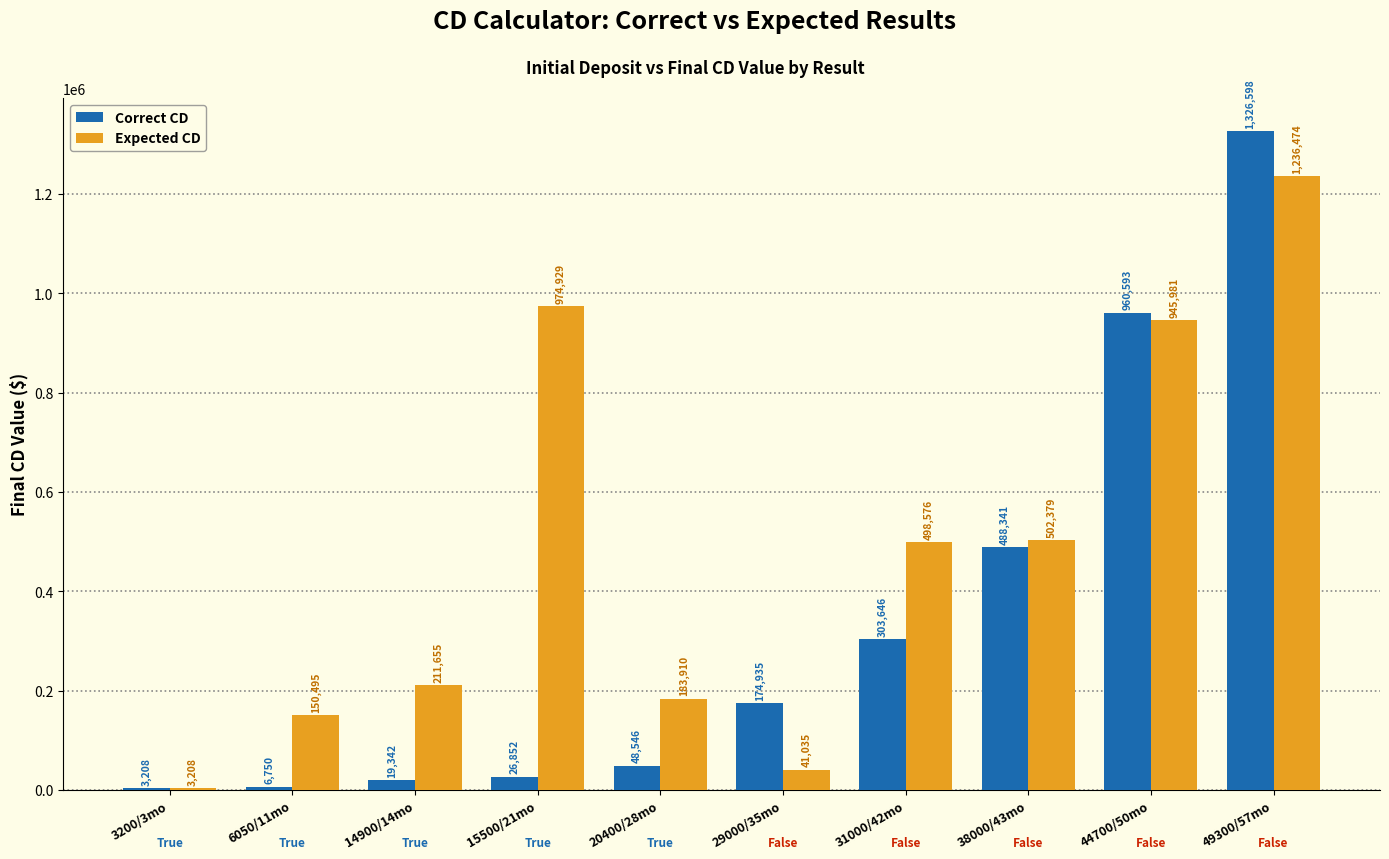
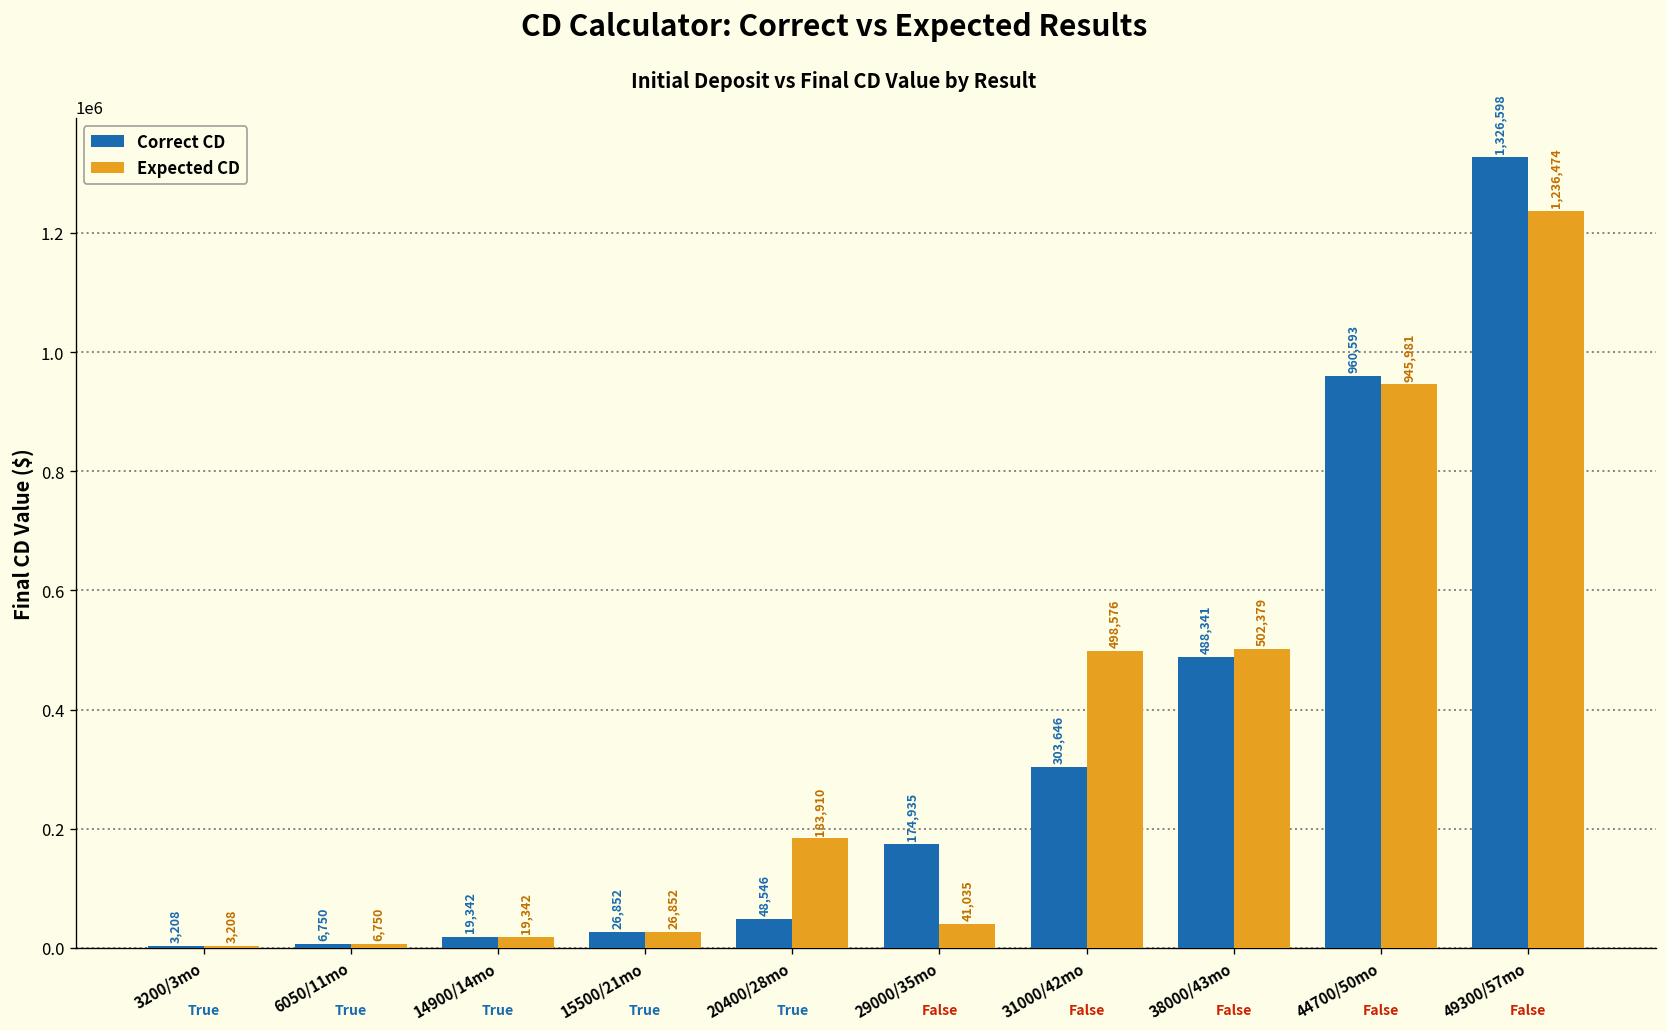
Expected CD, 6050/11mo: 150,495 -> 6,750
Expected CD, 14900/14mo: 211,655 -> 19,342
Expected CD, 15500/21mo: 974,929 -> 26,852
